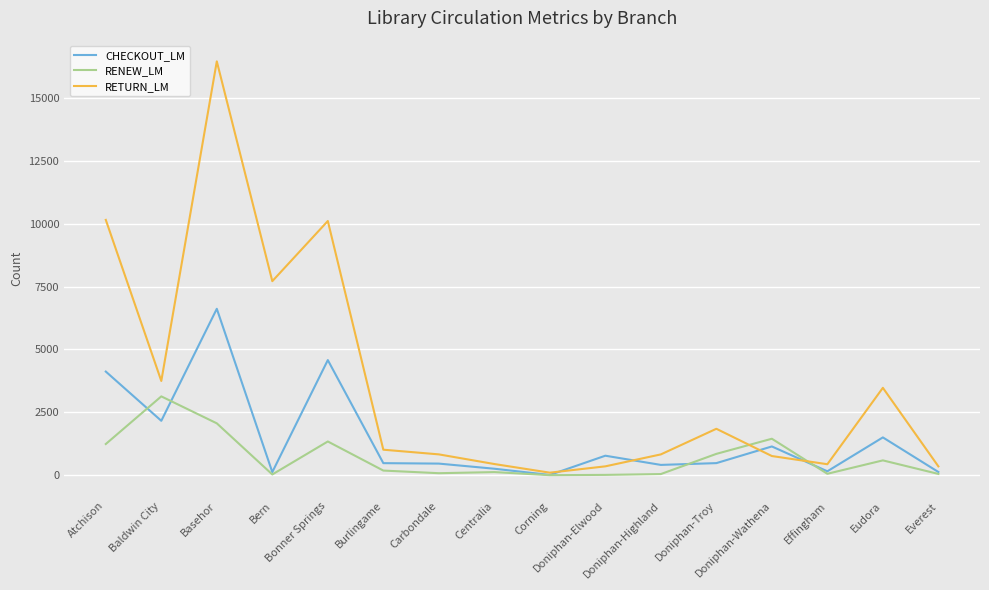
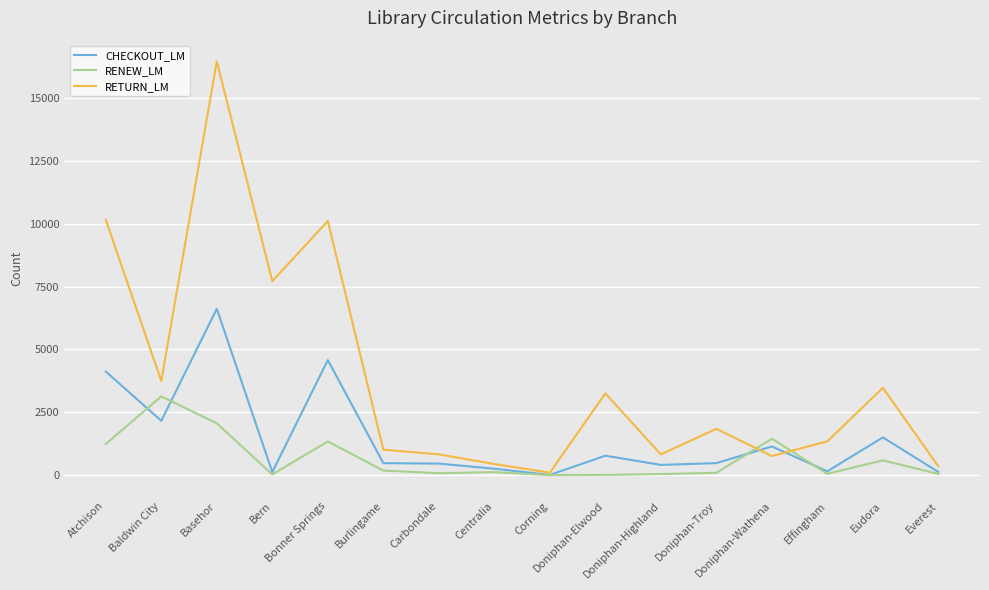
RETURN_LM, Doniphan-Elwood: 400 -> 3300
RENEW_LM, Doniphan-Troy: 800 -> 100
RETURN_LM, Effingham: 400 -> 1300
